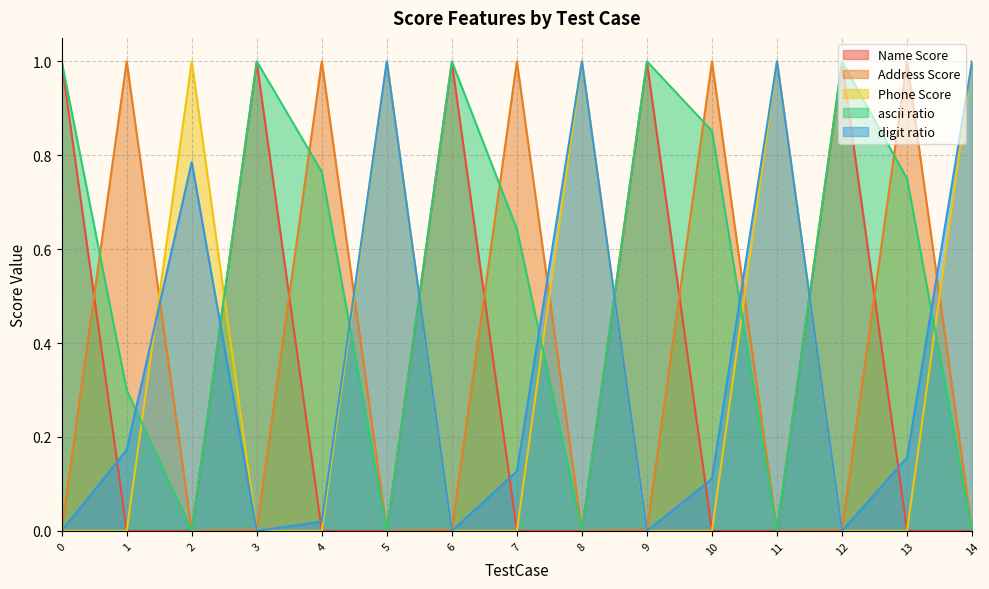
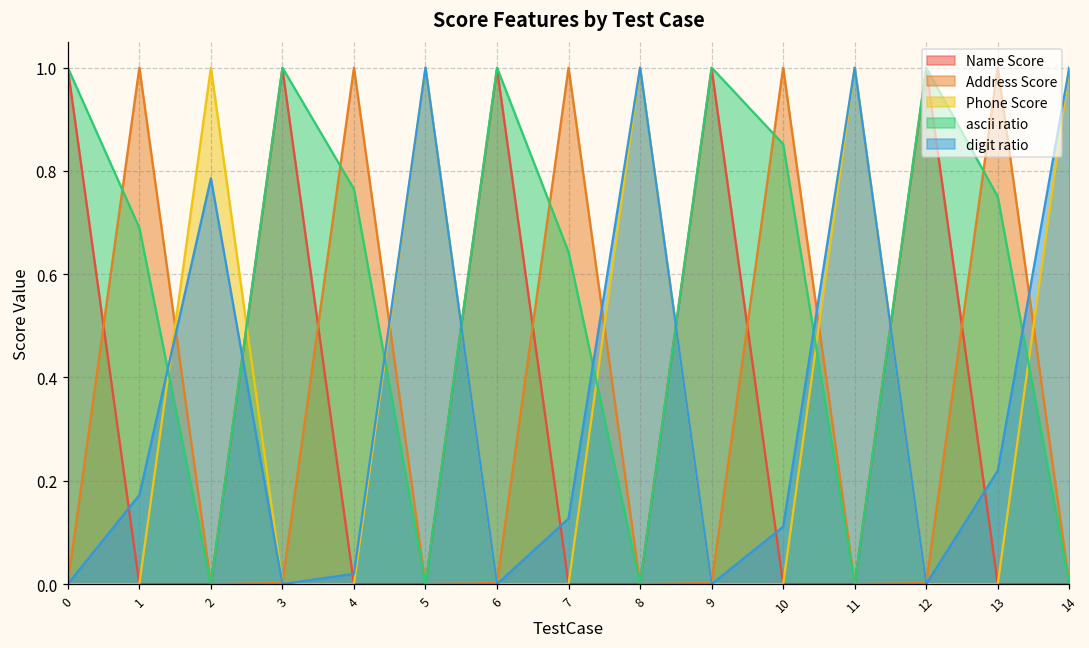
ascii ratio, 1: 0.30 -> 0.69
digit ratio, 13: 0.16 -> 0.22
